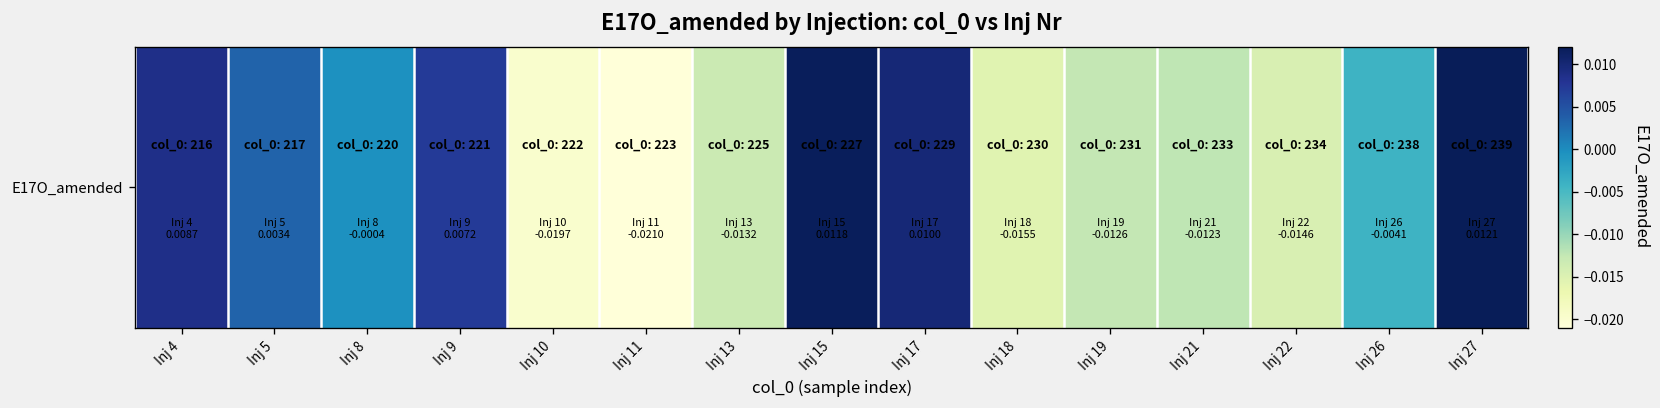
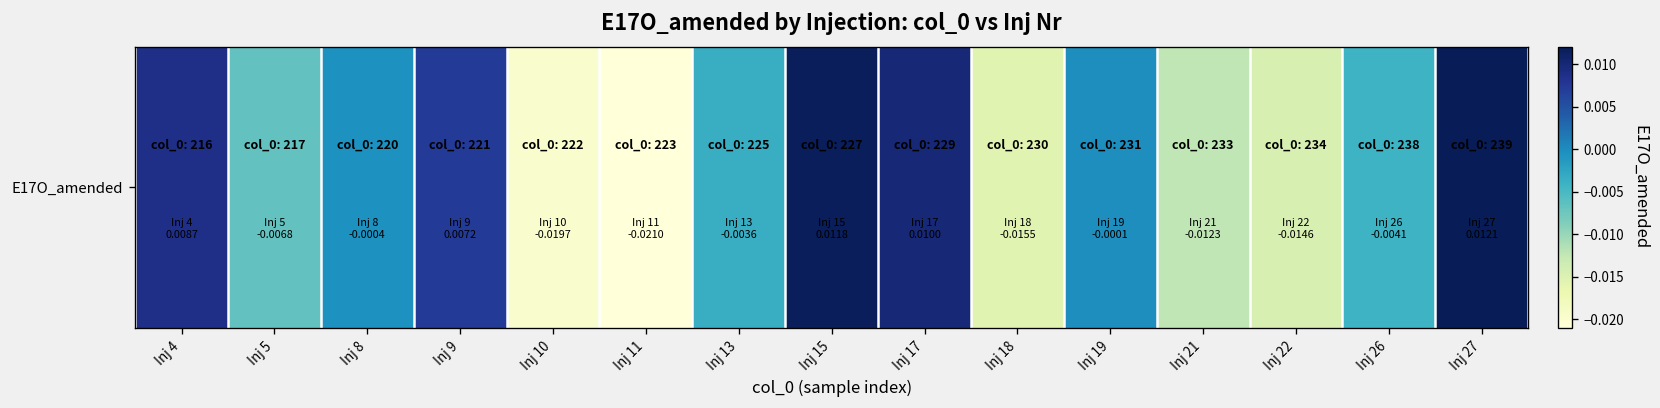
E17O_amended, Inj 5: 0.0034 -> -0.0068
E17O_amended, Inj 13: -0.0132 -> -0.0036
E17O_amended, Inj 19: -0.0126 -> -0.0001
